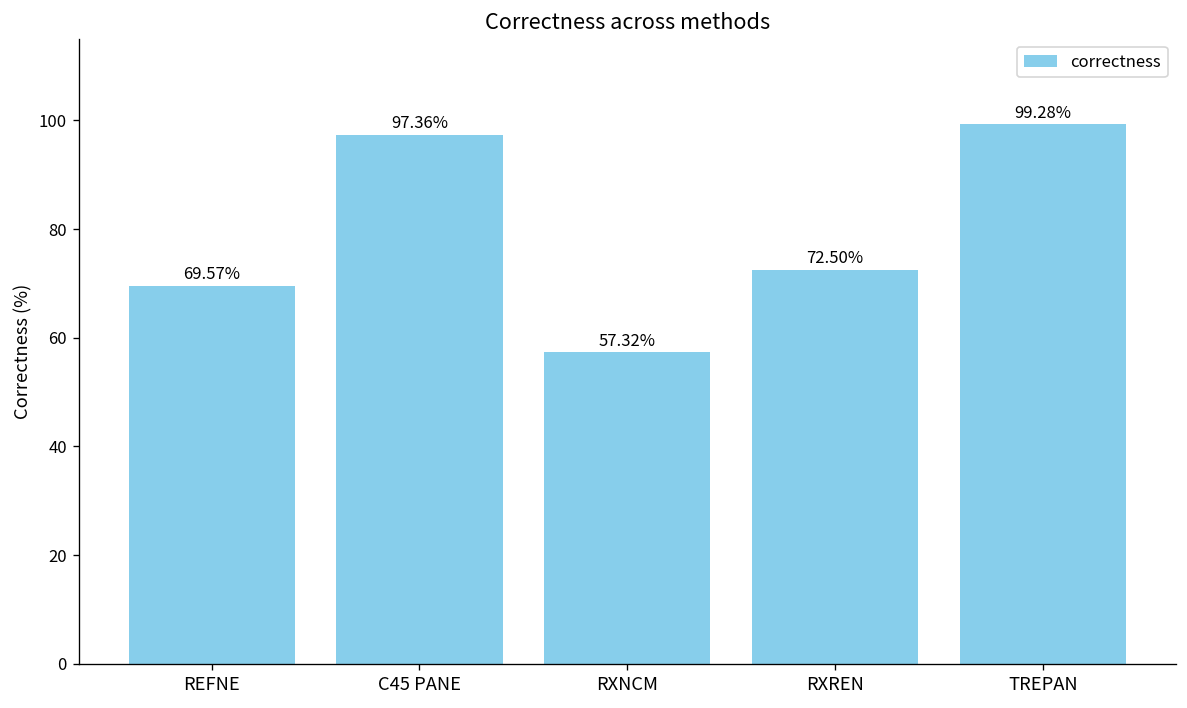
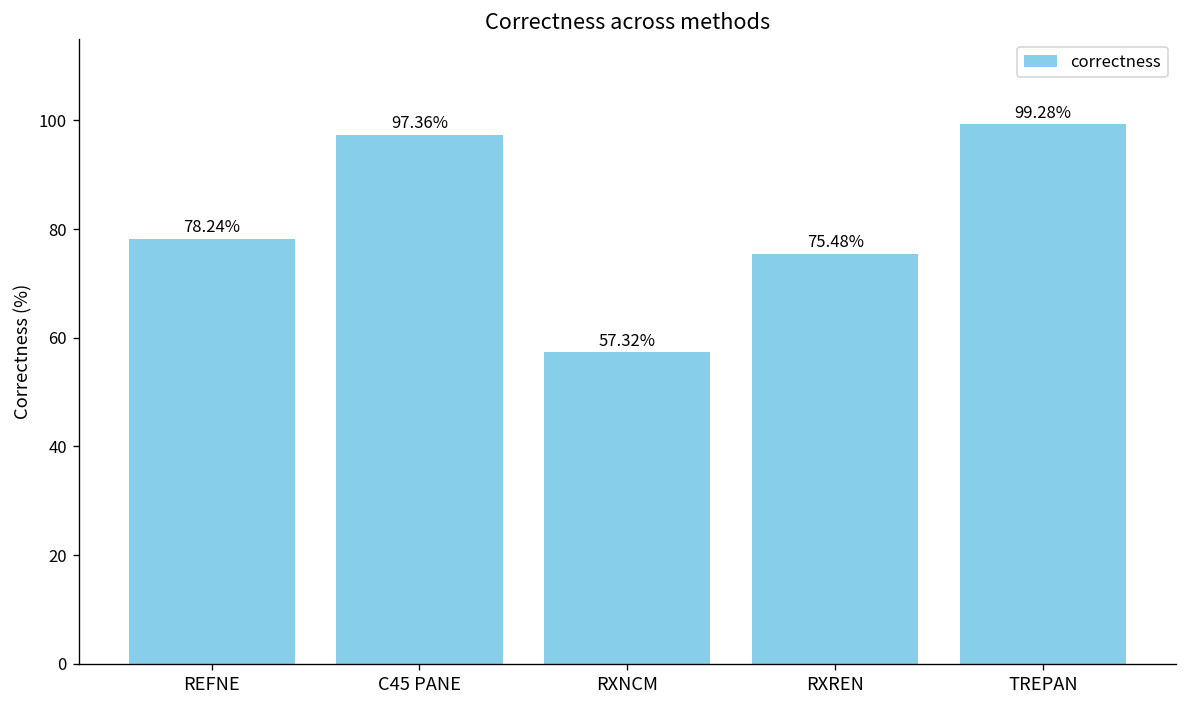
REFNE: 69.57% -> 78.24%
RXREN: 72.50% -> 75.48%
